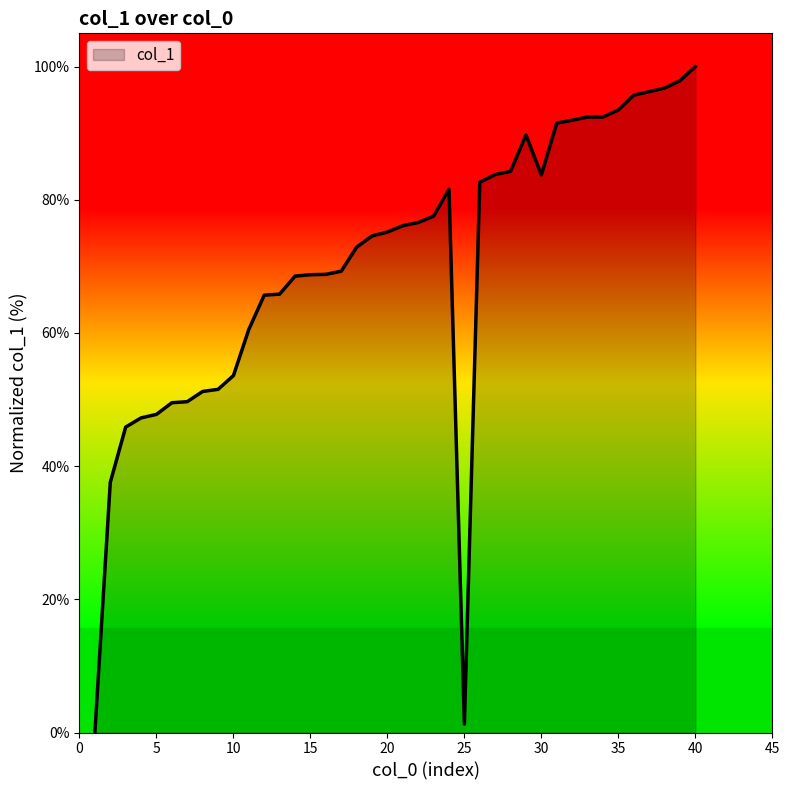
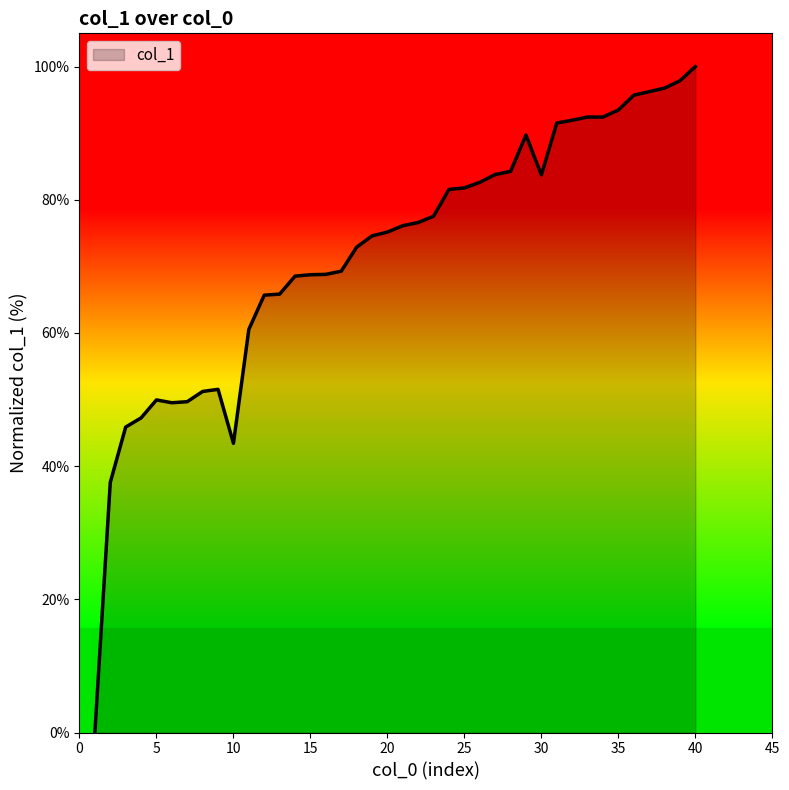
5: 48% -> 50%
10: 54% -> 43%
25: 1% -> 82%
